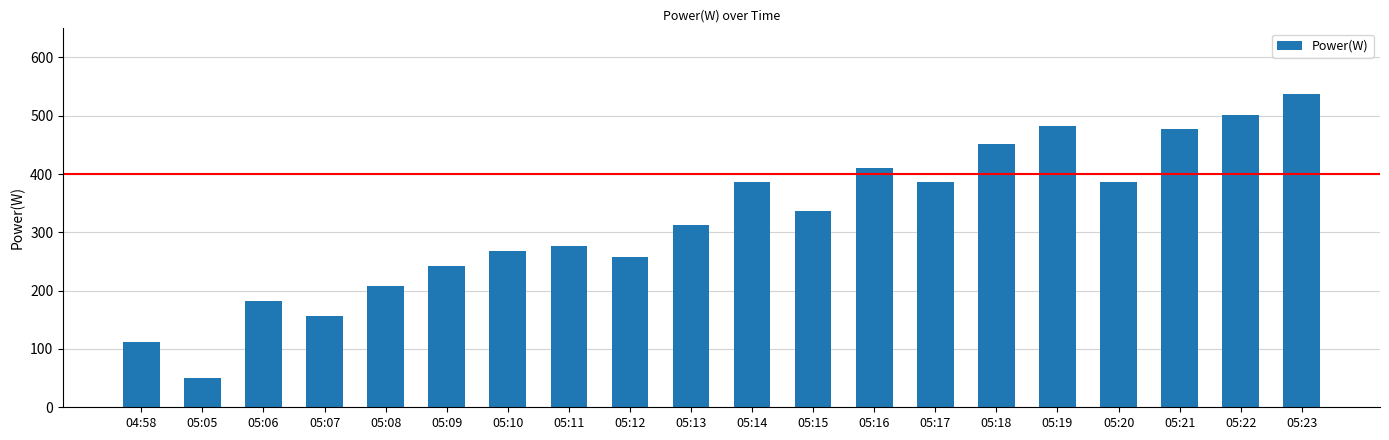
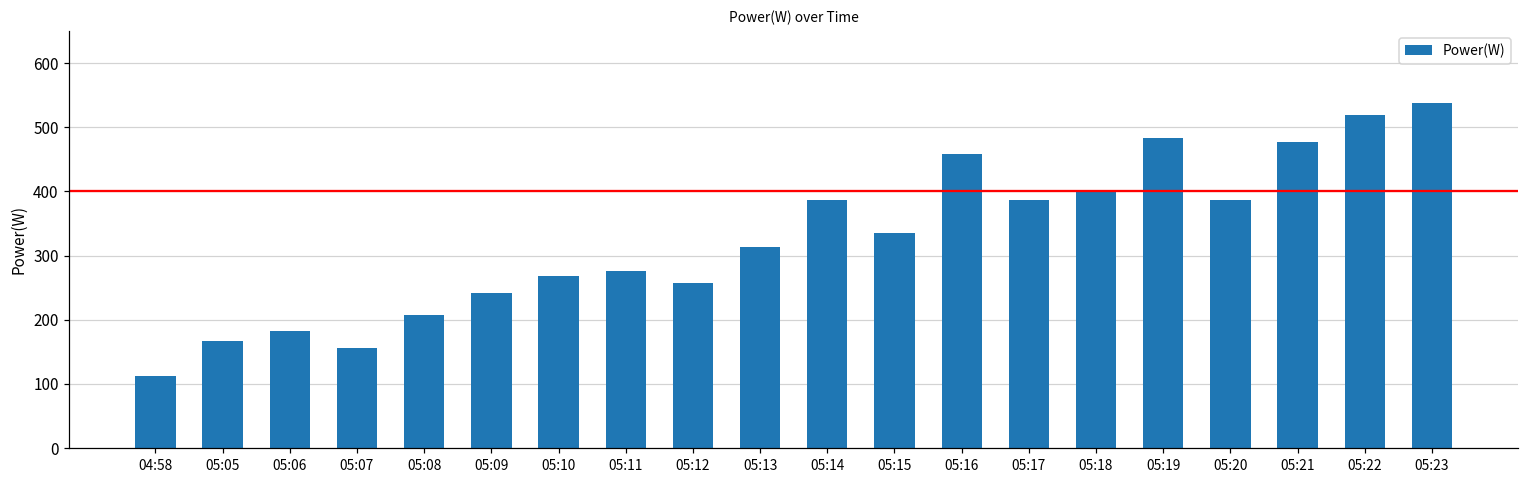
05:05: 50 -> 170
05:16: 410 -> 460
05:18: 450 -> 400
05:22: 500 -> 520
